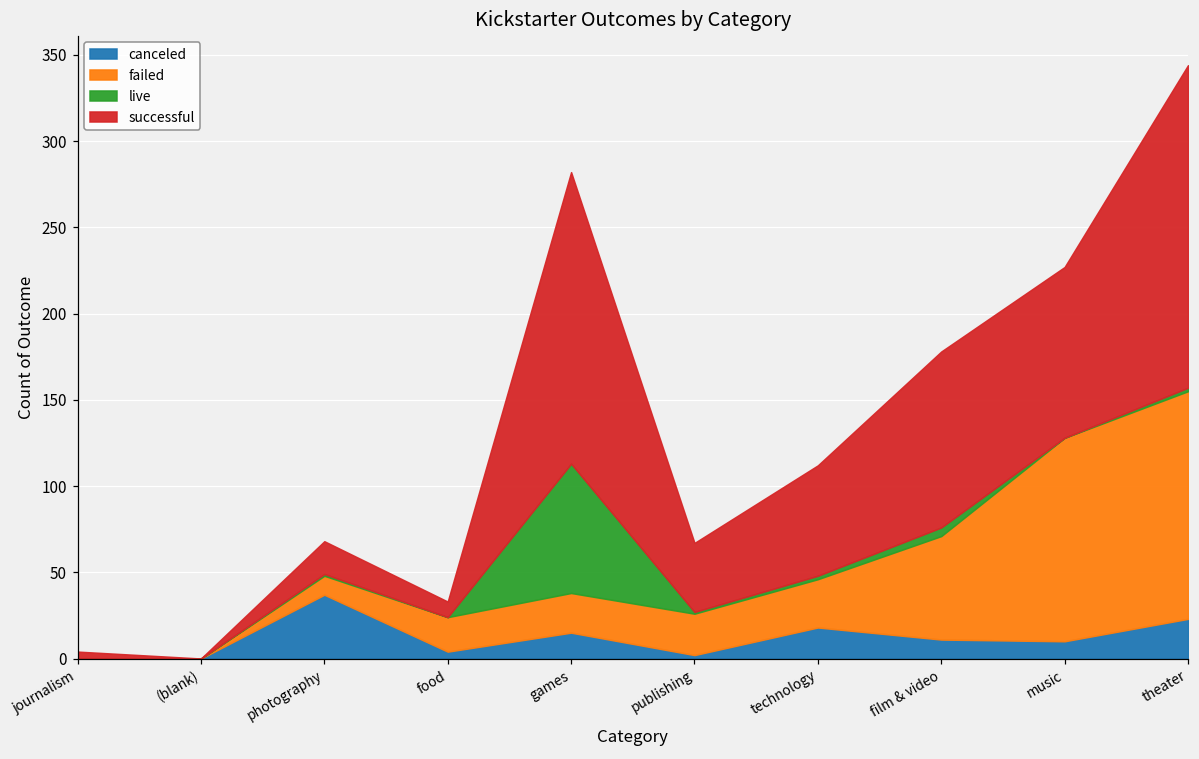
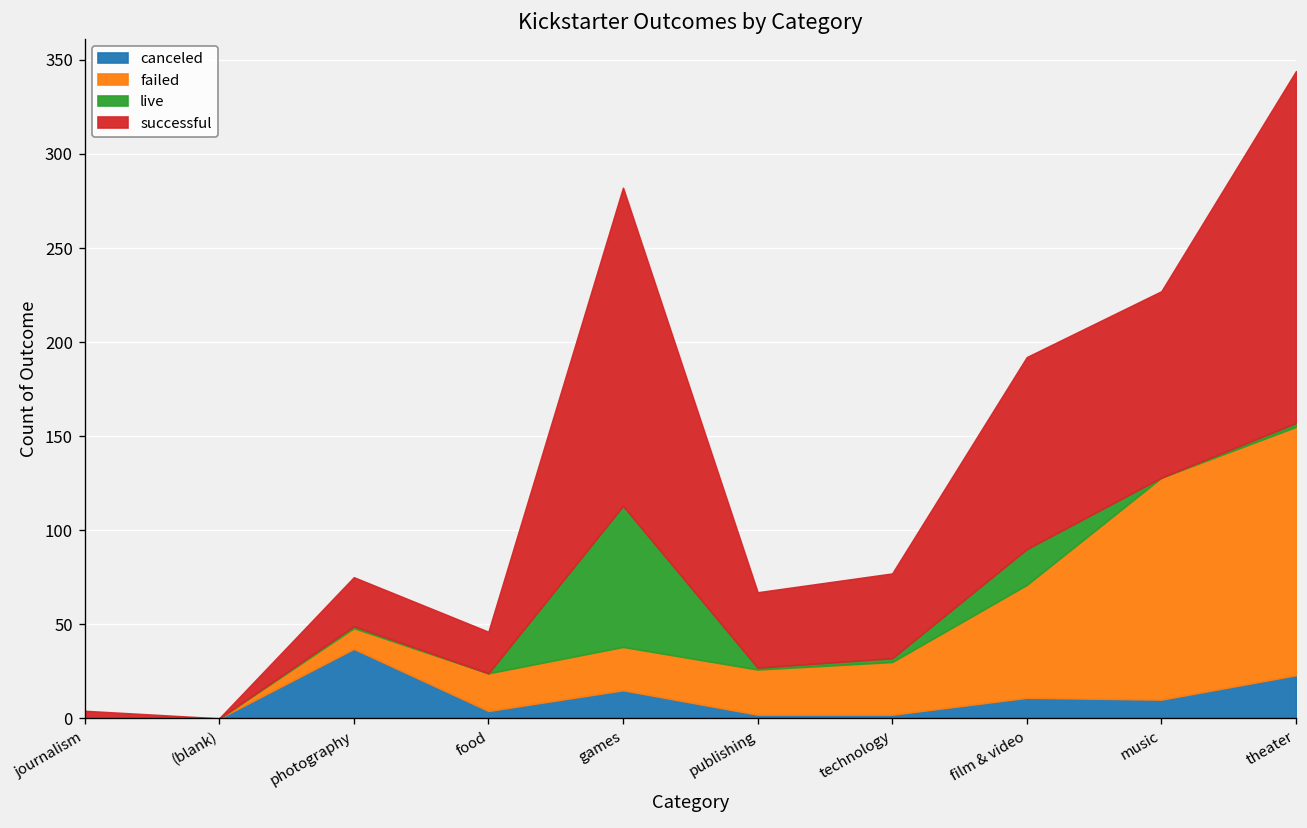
successful, photography: 19 -> 26
successful, food: 9 -> 22
canceled, technology: 18 -> 2
successful, technology: 64 -> 45
live, film & video: 5 -> 19
